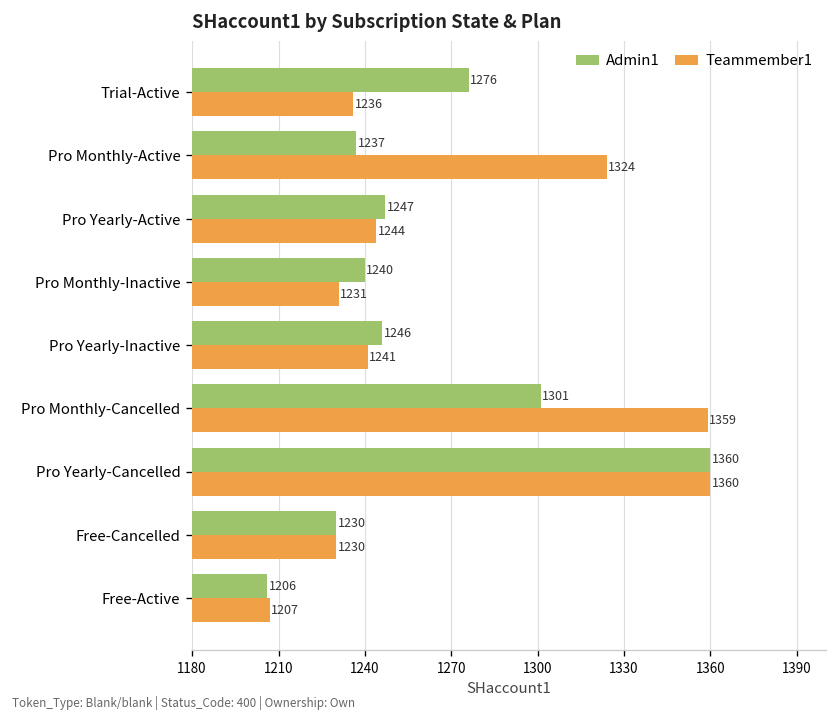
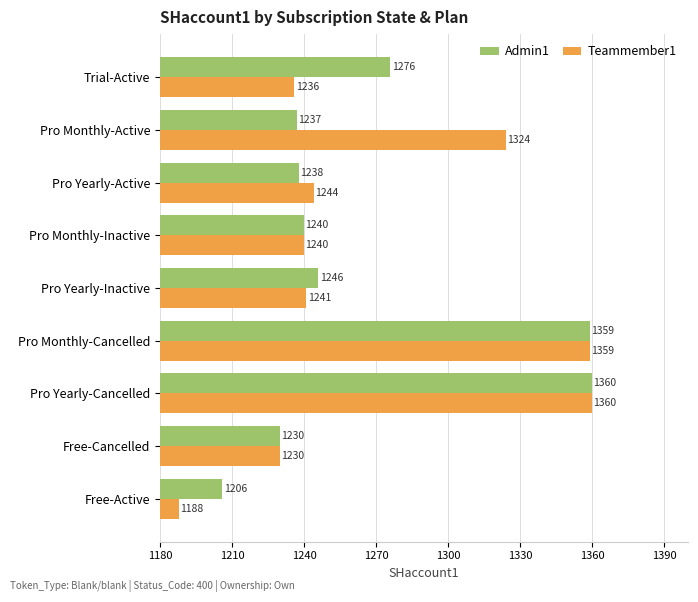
Admin1, Pro Yearly-Active: 1247 -> 1238
Teammember1, Pro Monthly-Inactive: 1231 -> 1240
Admin1, Pro Monthly-Cancelled: 1301 -> 1359
Teammember1, Free-Active: 1207 -> 1188
